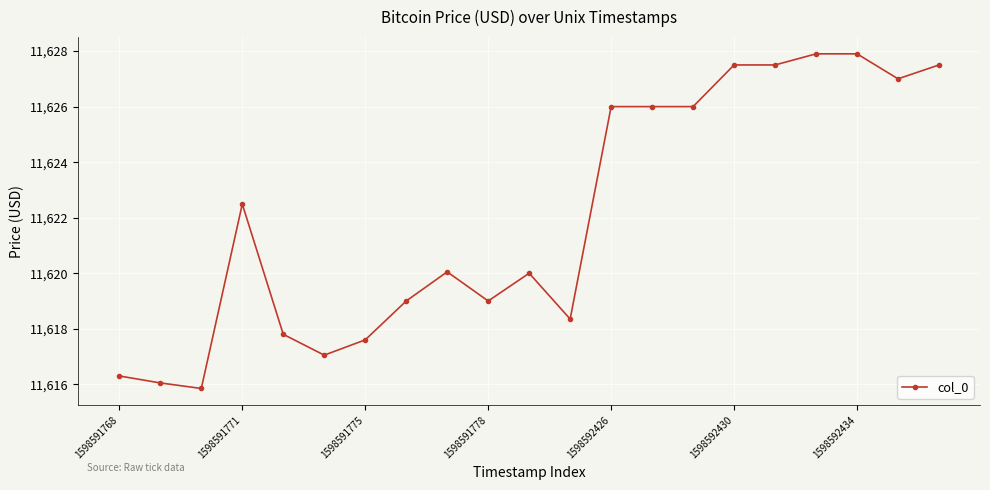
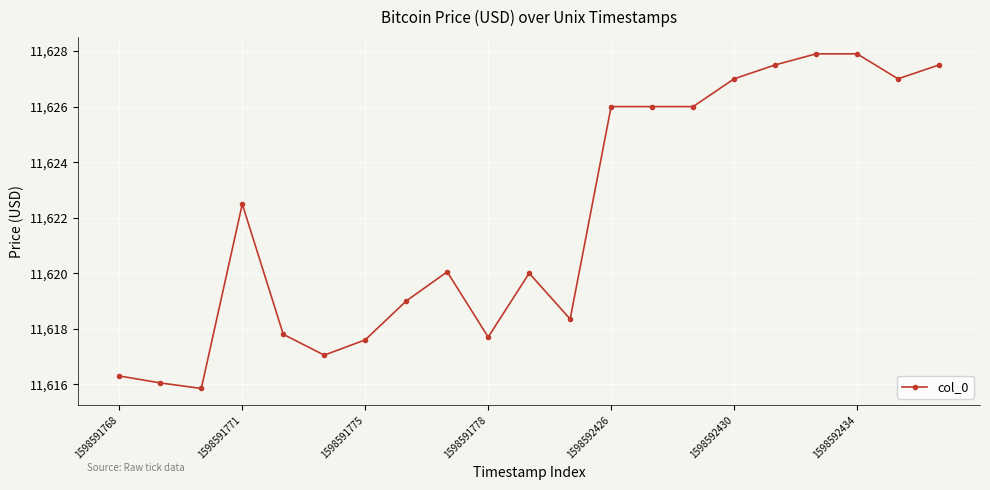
1598591778: 11,619.0 -> 11,617.7
1598592430: 11,627.5 -> 11,627.0
